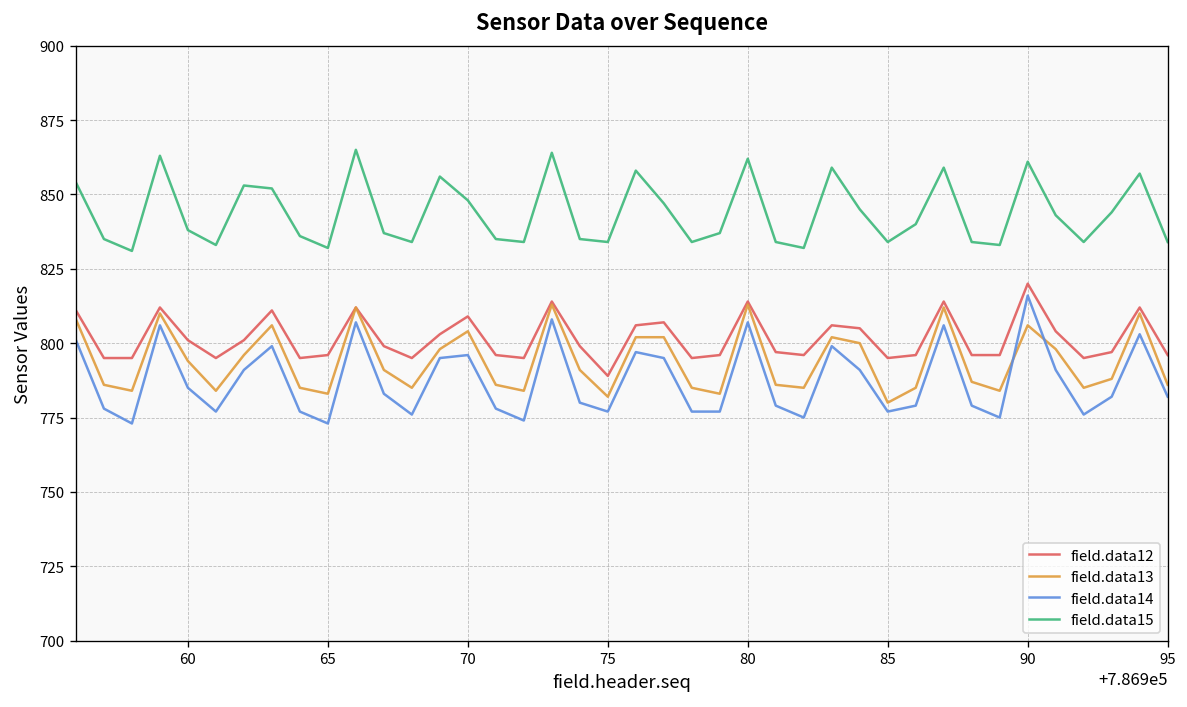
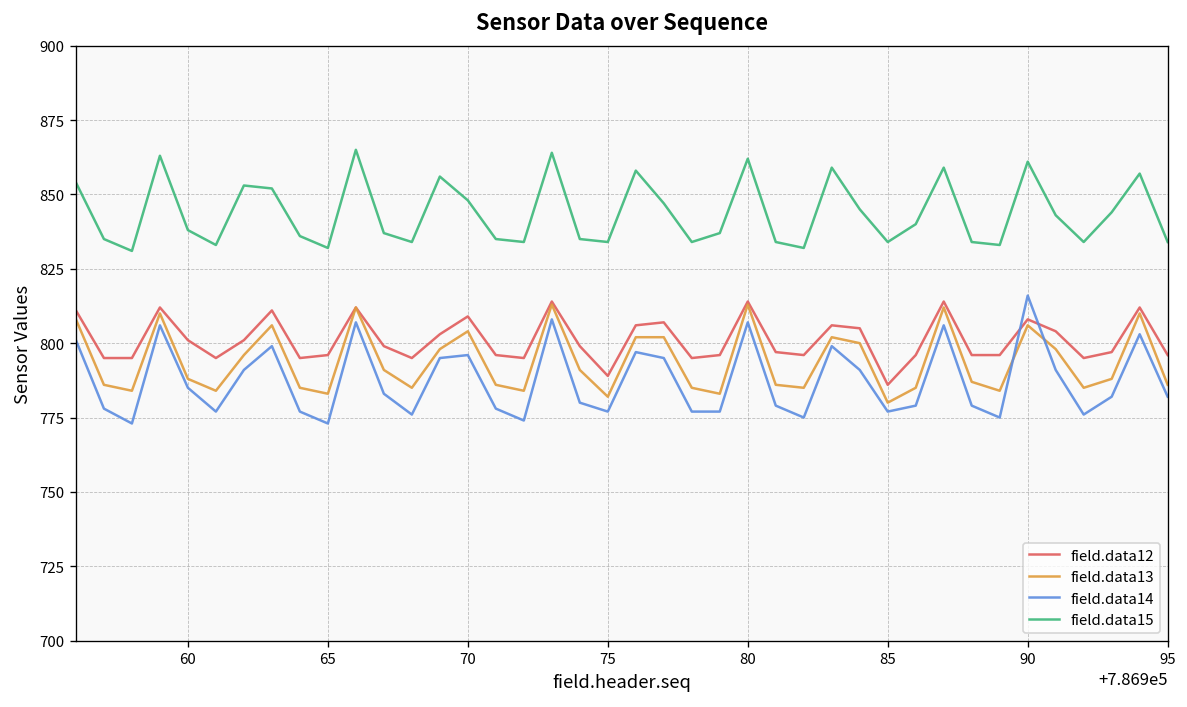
field.data13, 60: 794 -> 788
field.data12, 85: 795 -> 786
field.data12, 90: 820 -> 808
